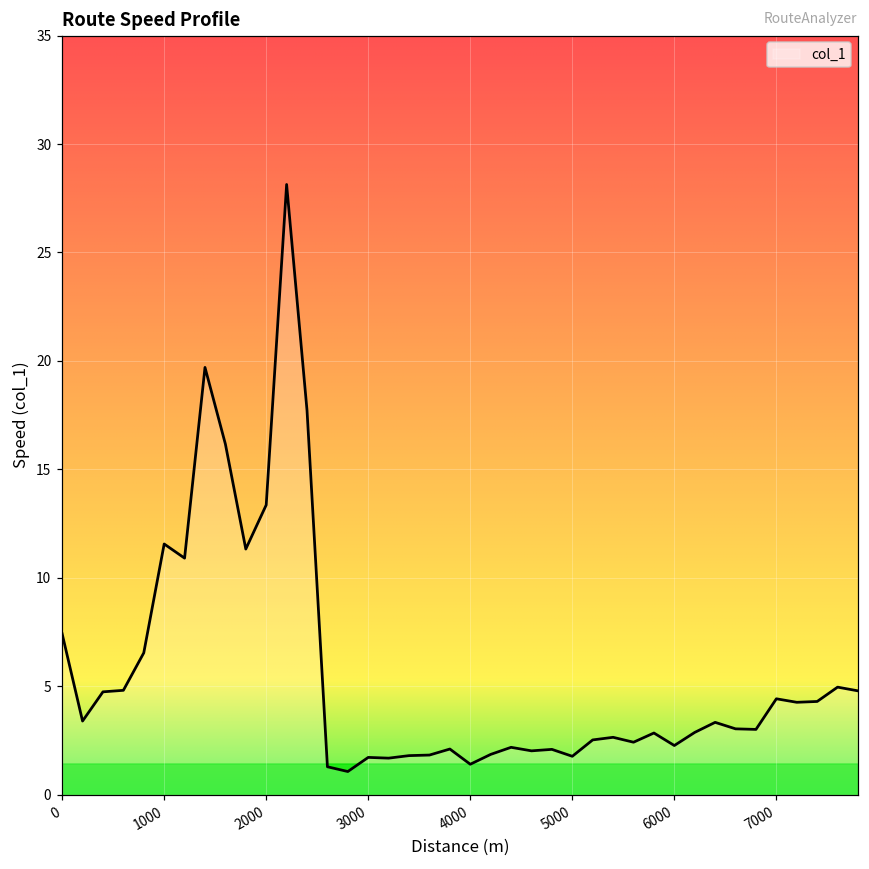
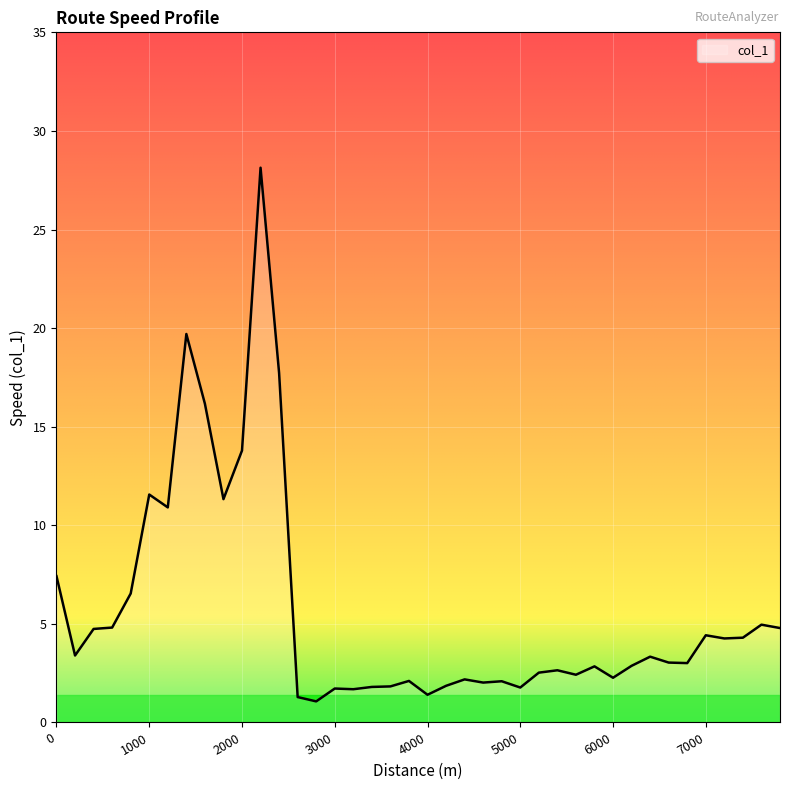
2000: 13.4 -> 13.8
